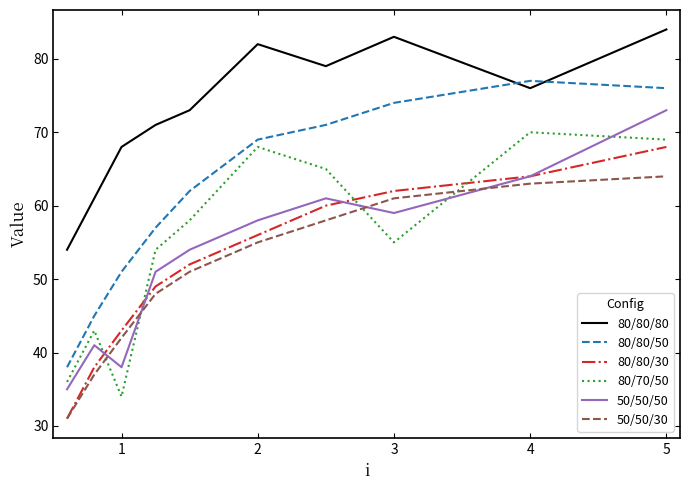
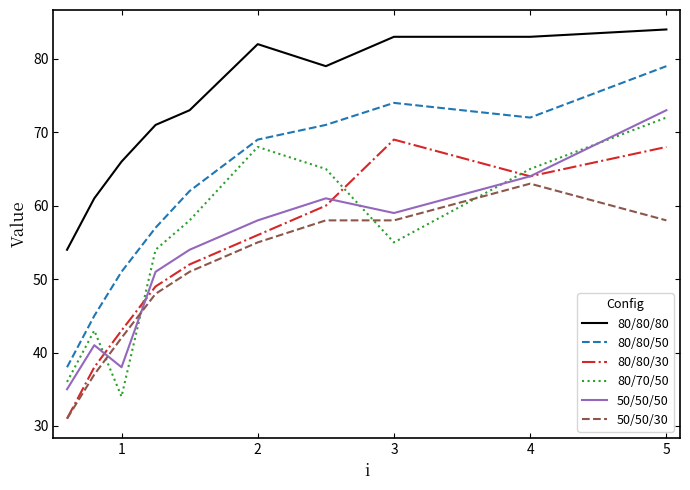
80/80/80, 1: 68 -> 66
80/80/30, 3: 62 -> 69
50/50/30, 3: 61 -> 58
80/80/80, 4: 76 -> 83
80/80/50, 4: 77 -> 72
80/70/50, 4: 70 -> 65
80/80/50, 5: 76 -> 79
80/70/50, 5: 69 -> 72
50/50/30, 5: 64 -> 58
